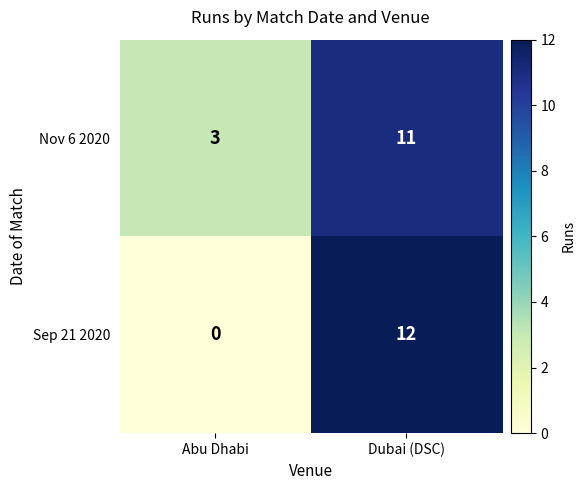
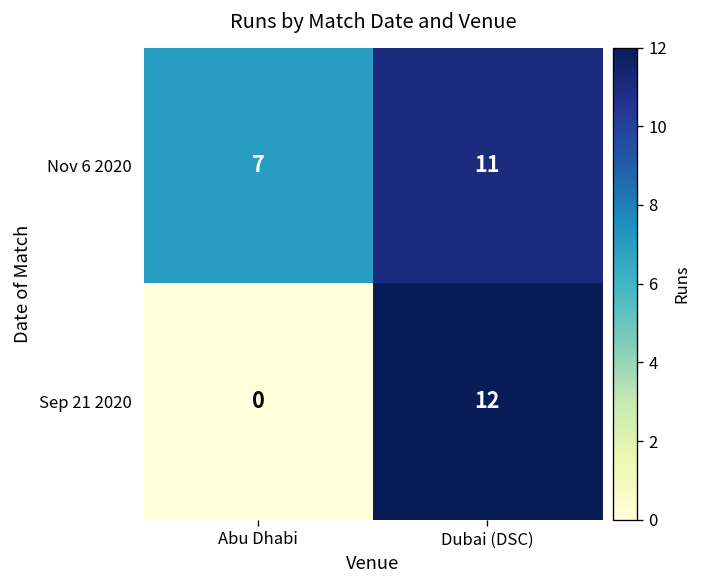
Nov 6 2020, Abu Dhabi: 3 -> 7
